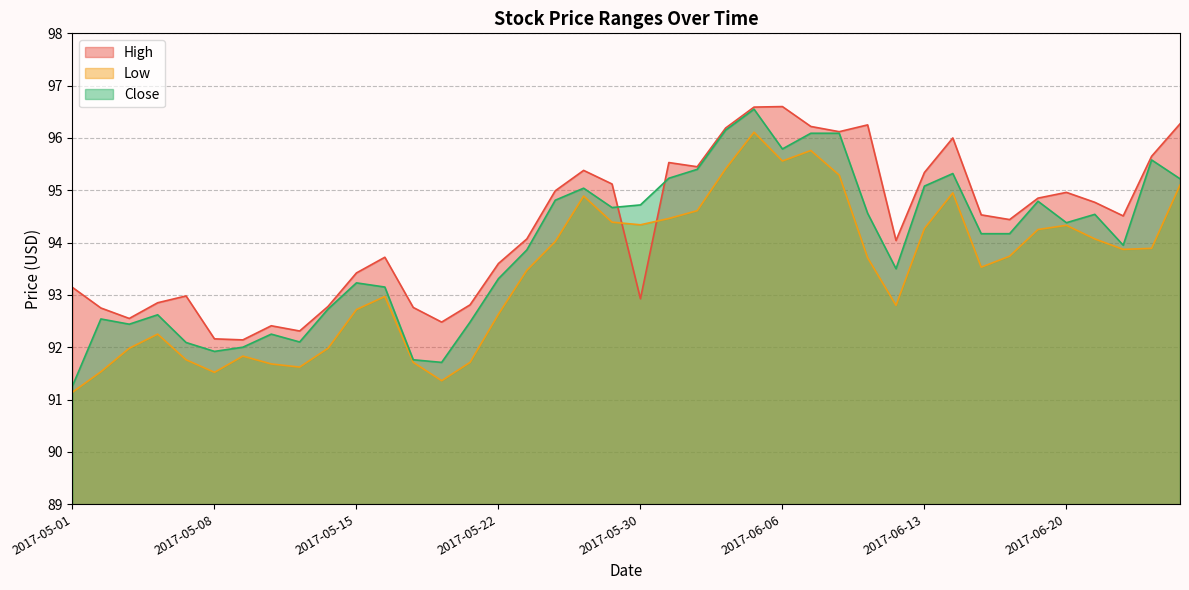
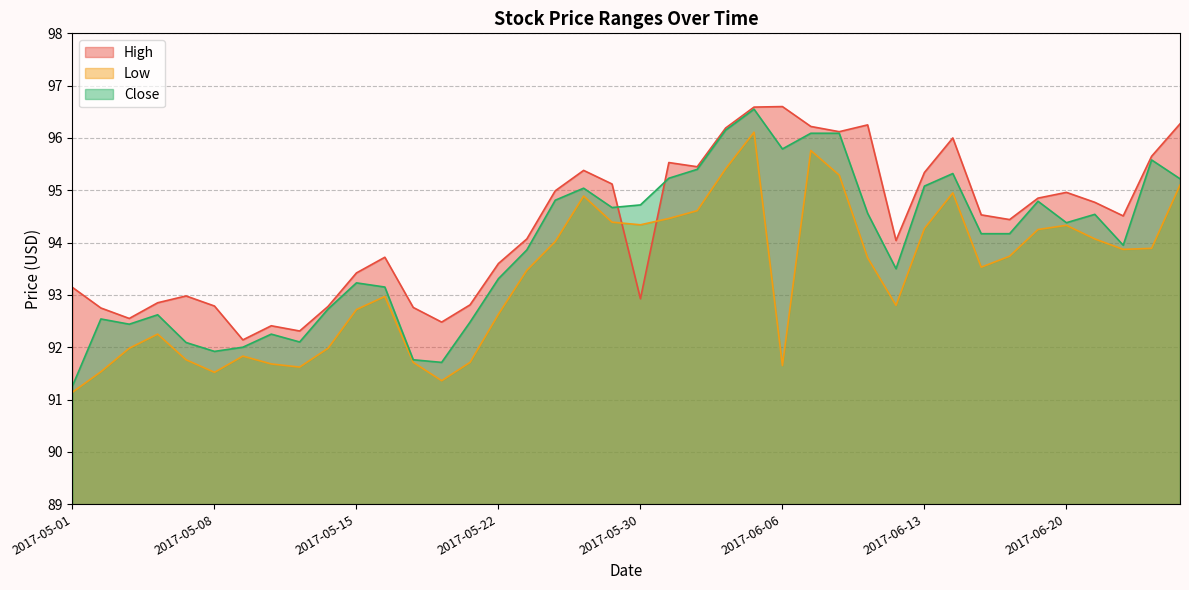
High, 2017-05-08: 92.2 -> 92.8
Low, 2017-06-06: 95.6 -> 91.6
